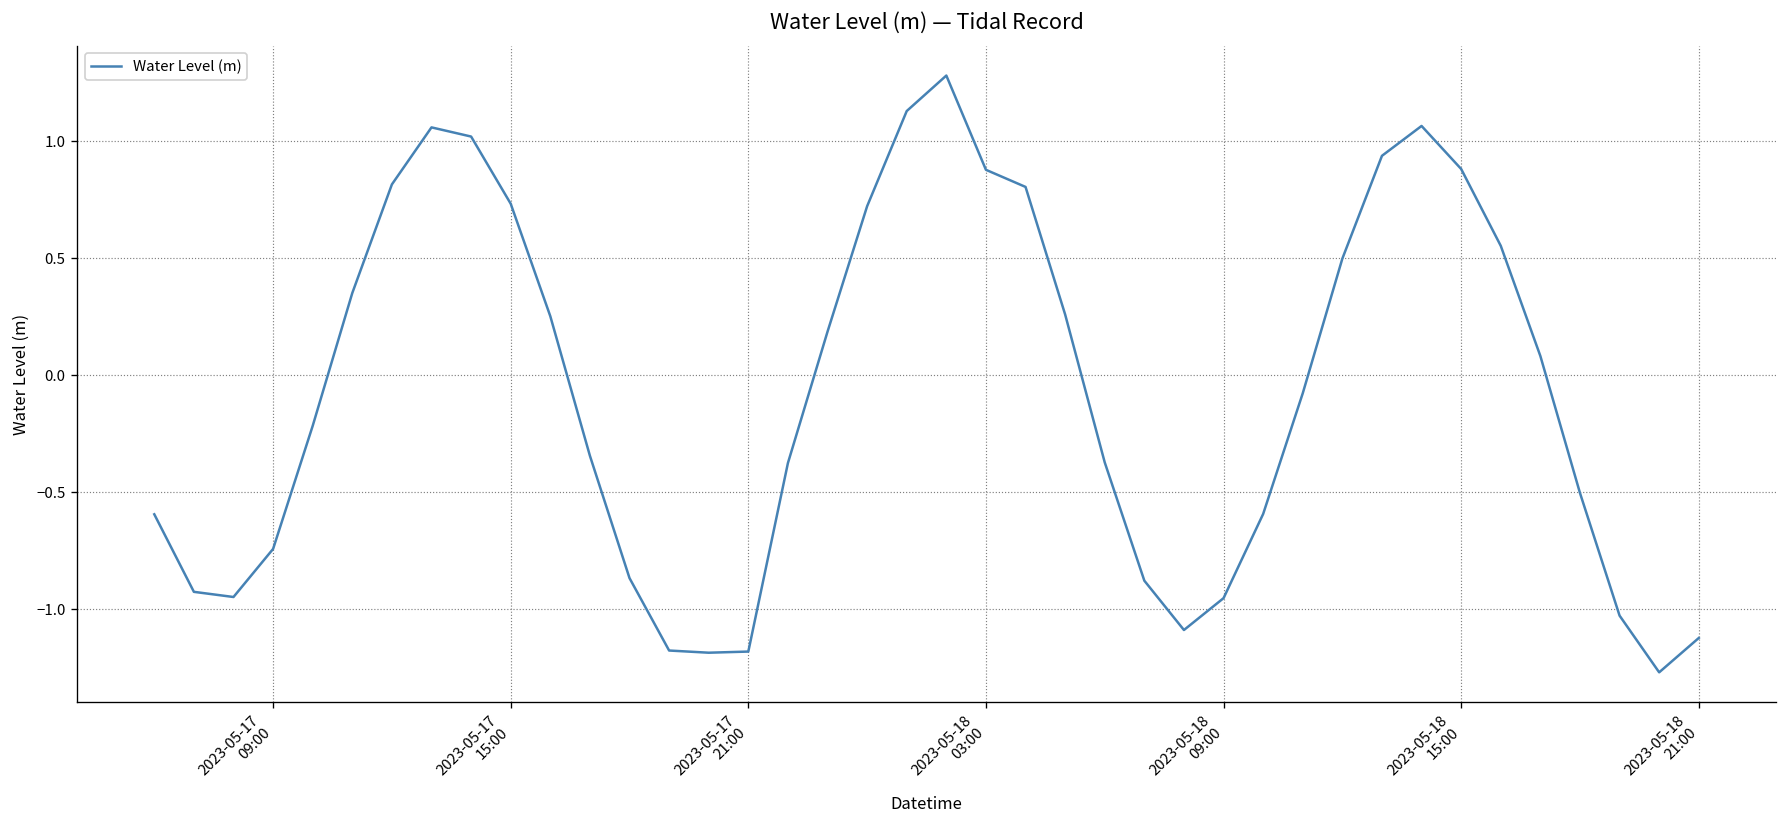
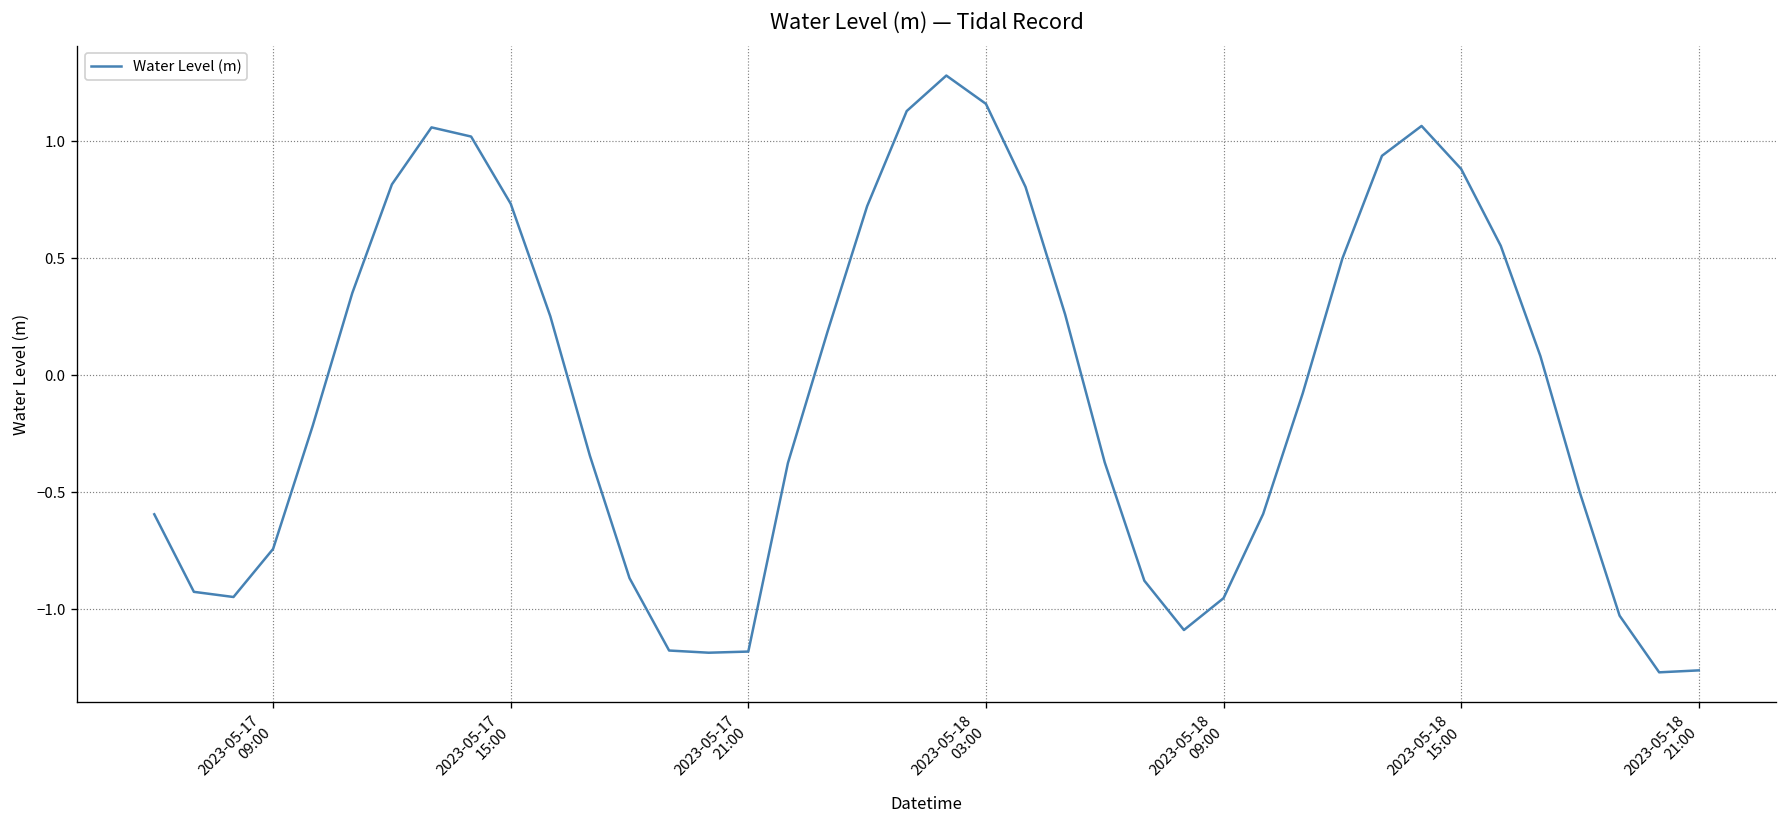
2023-05-18 03:00: 0.88 -> 1.16
2023-05-18 21:00: -1.12 -> -1.26
